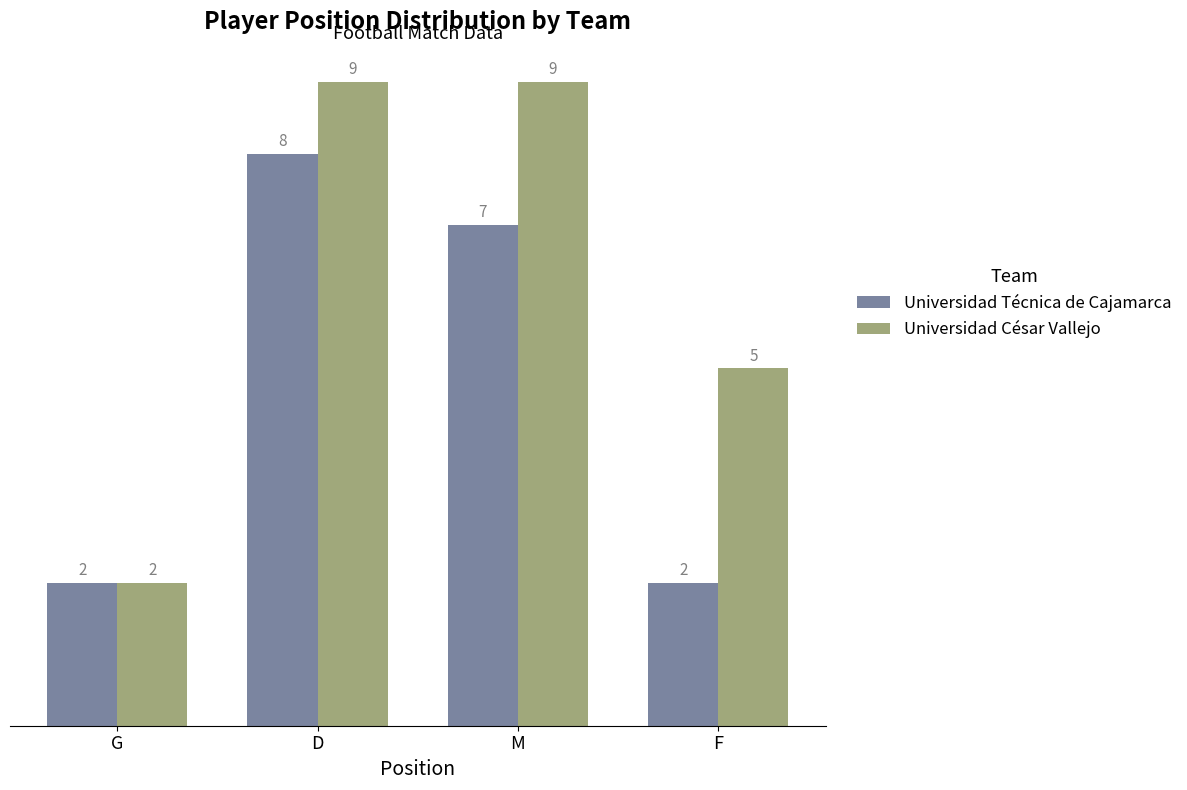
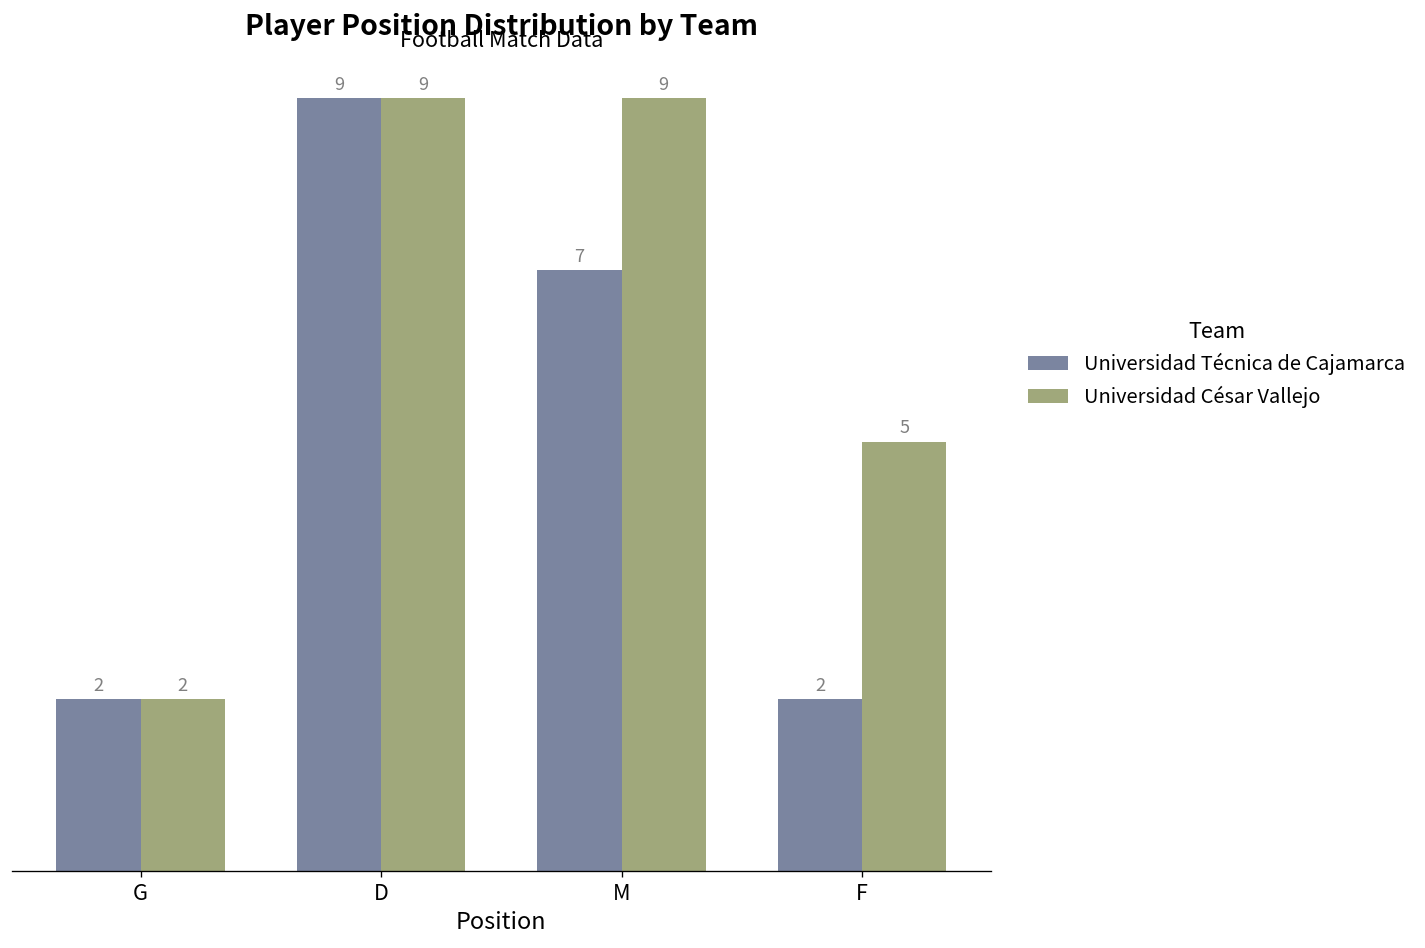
Universidad Técnica de Cajamarca, D: 8 -> 9
